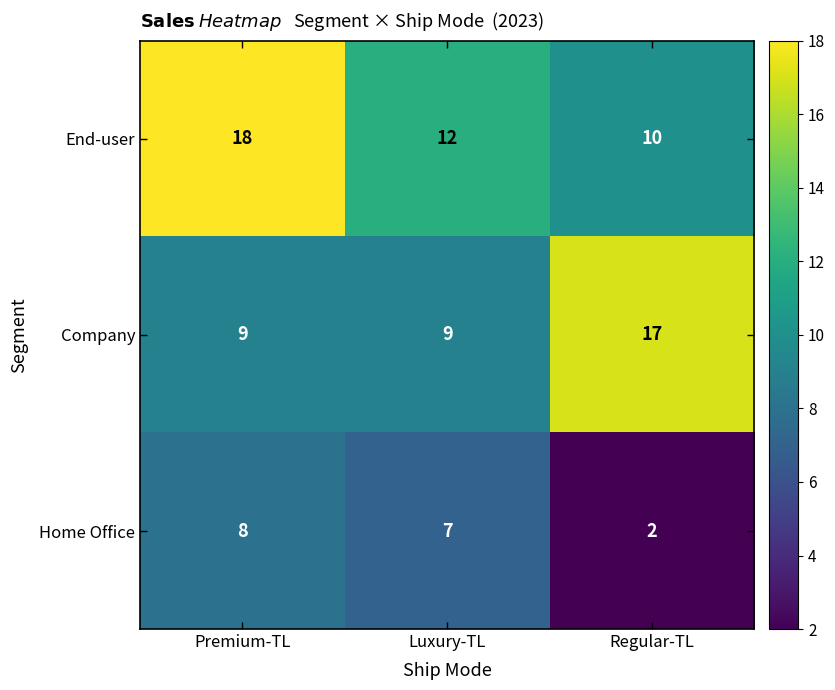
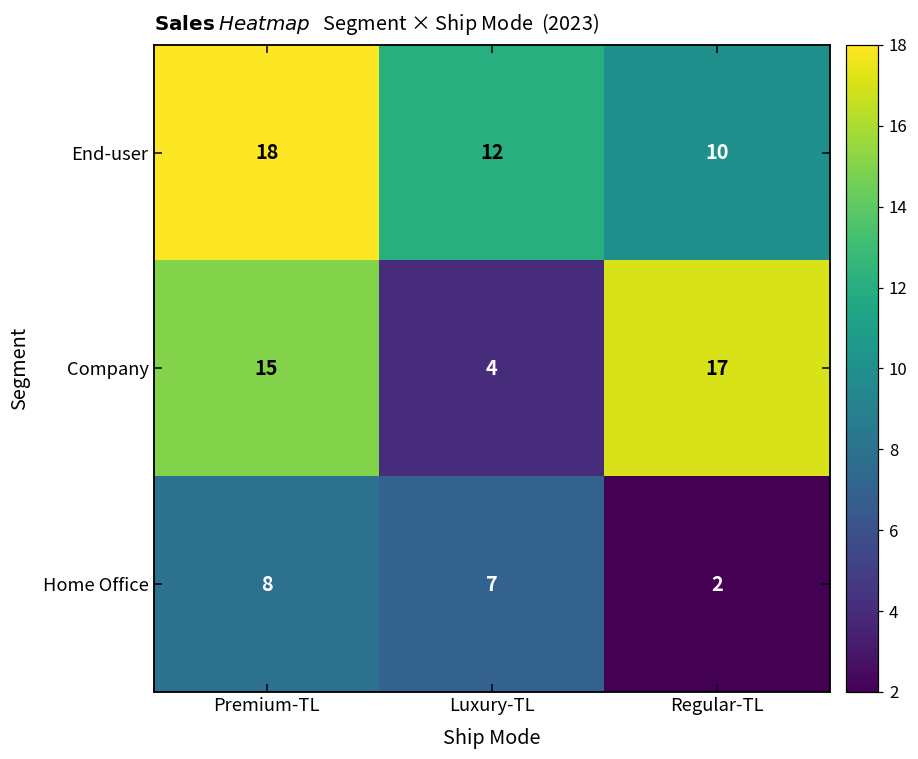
Company, Premium-TL: 9 -> 15
Company, Luxury-TL: 9 -> 4
